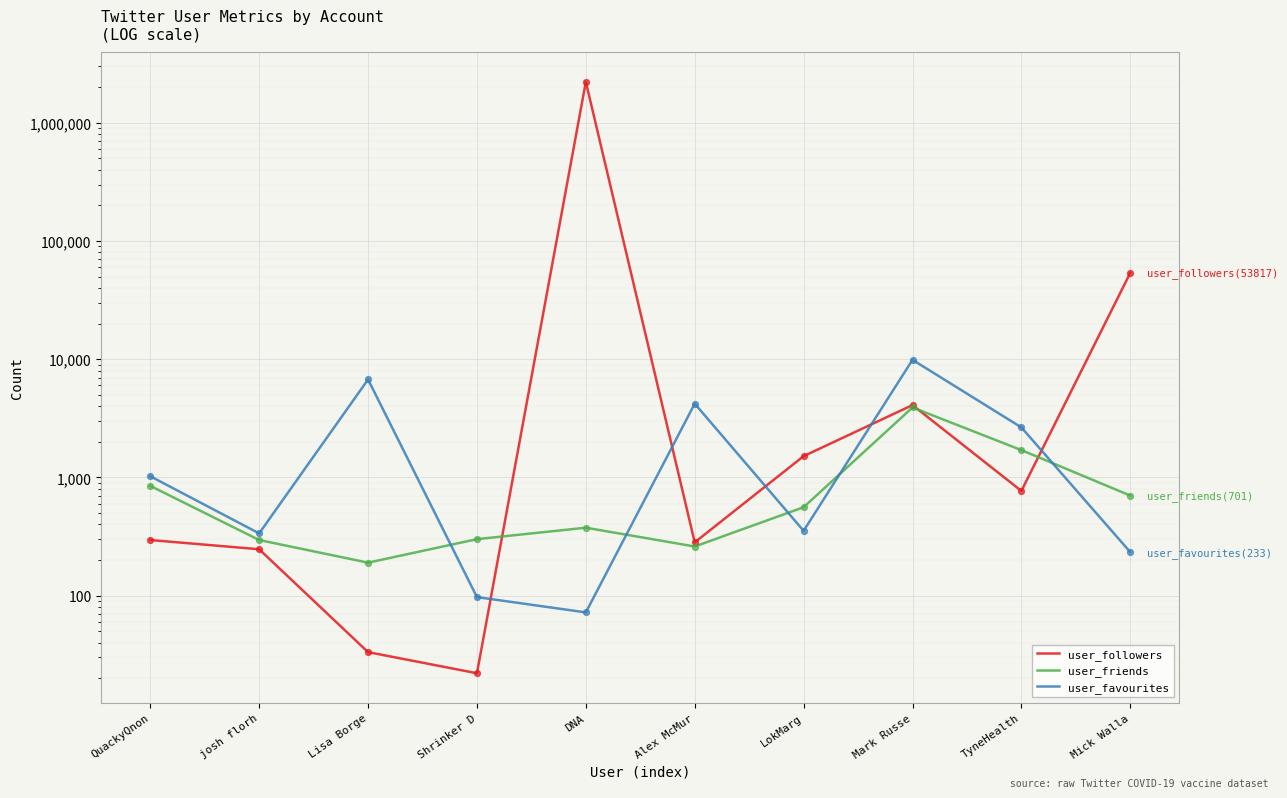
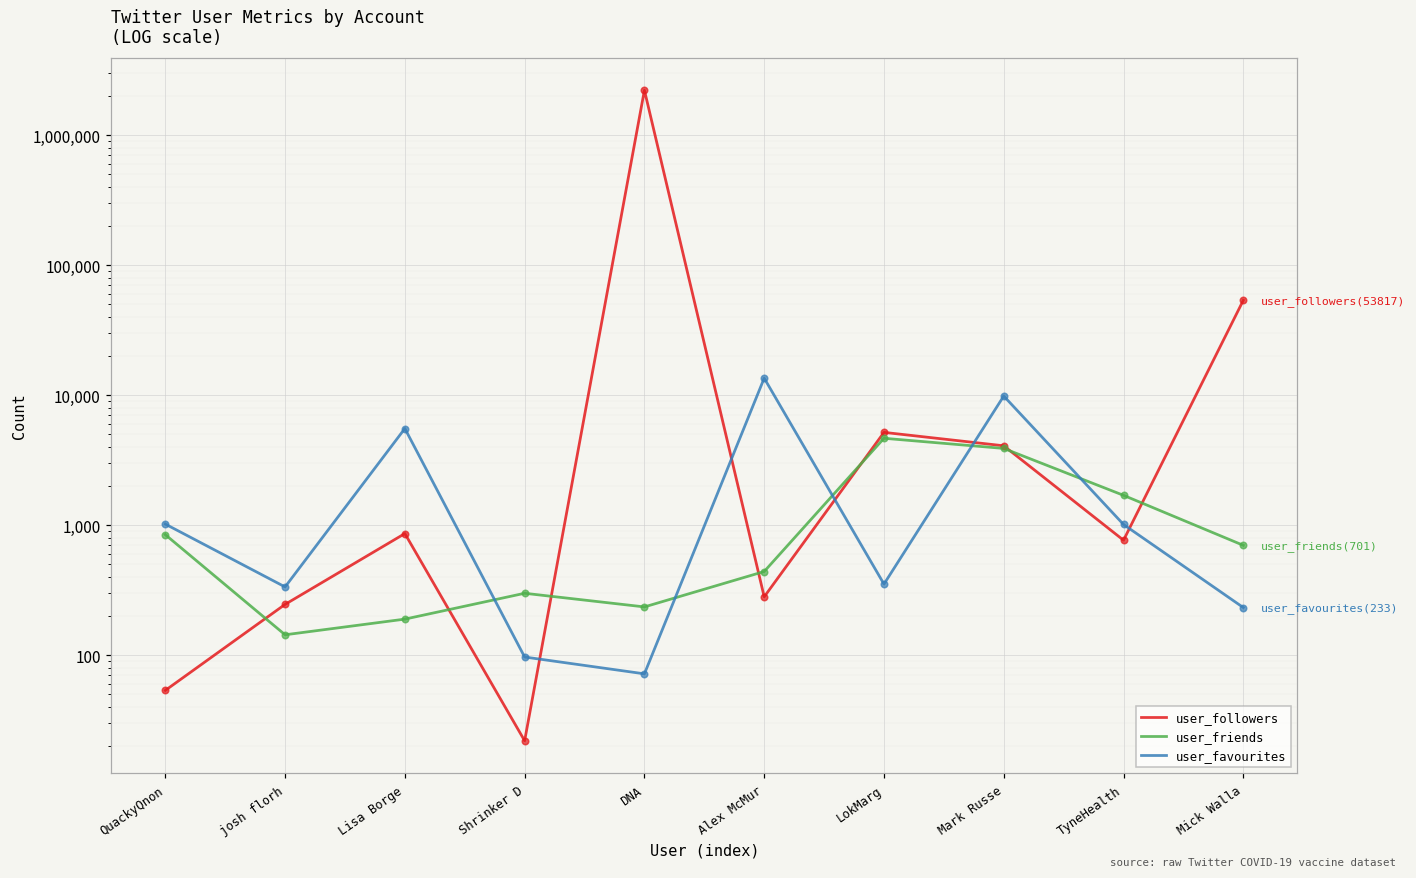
user_followers, QuackyQnon: 300 -> 50
user_friends, josh florh: 300 -> 140
user_followers, Lisa Borge: 33 -> 900
user_favourites, Lisa Borge: 7,000 -> 6,000
user_friends, DNA: 380 -> 240
user_friends, Alex McMur: 260 -> 440
user_favourites, Alex McMur: 4,200 -> 14,000
user_followers, LokMarg: 1,500 -> 5,000
user_friends, LokMarg: 600 -> 4,700
user_favourites, TyneHealth: 2,600 -> 1,000
